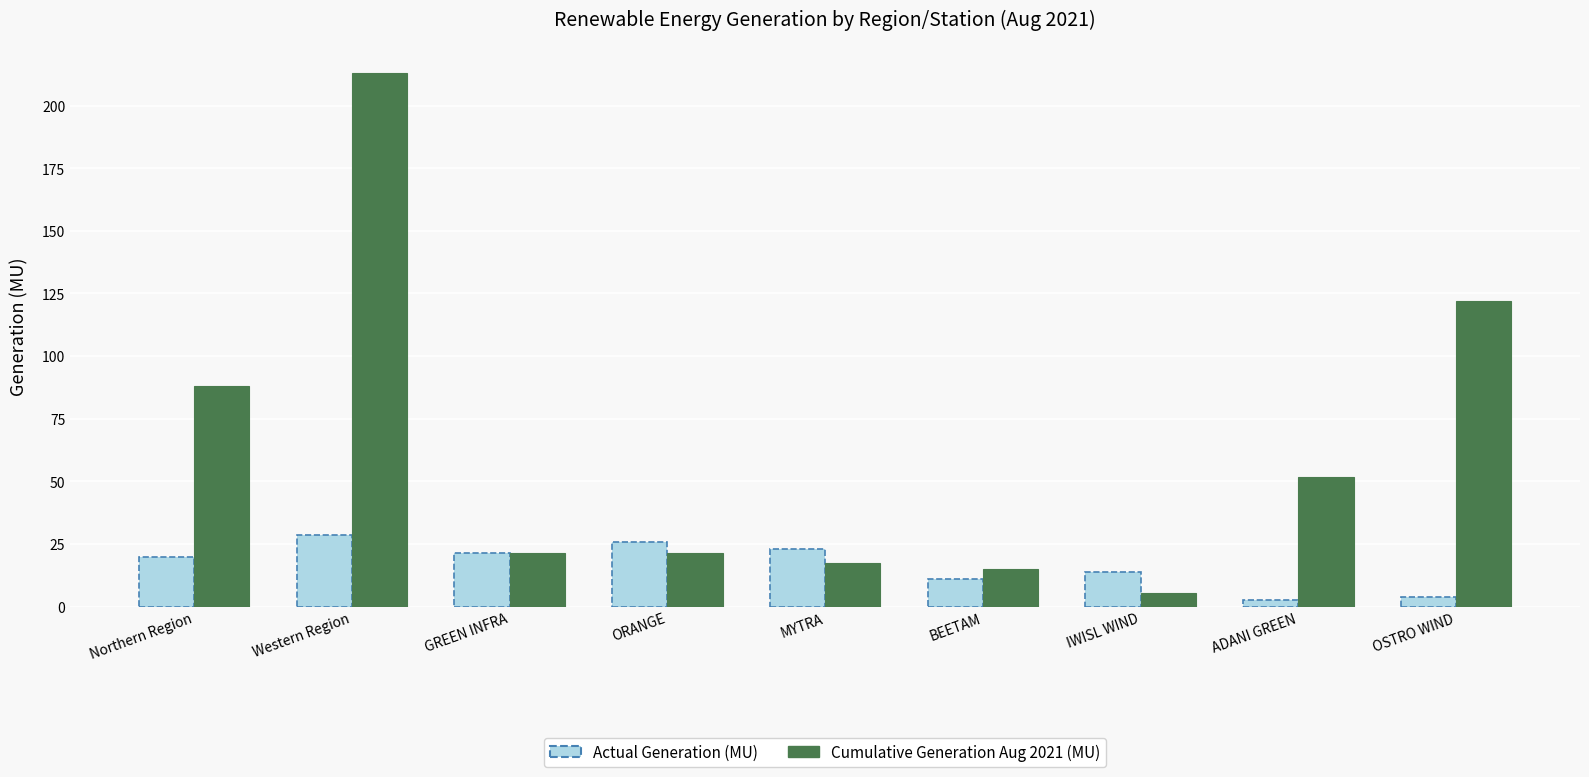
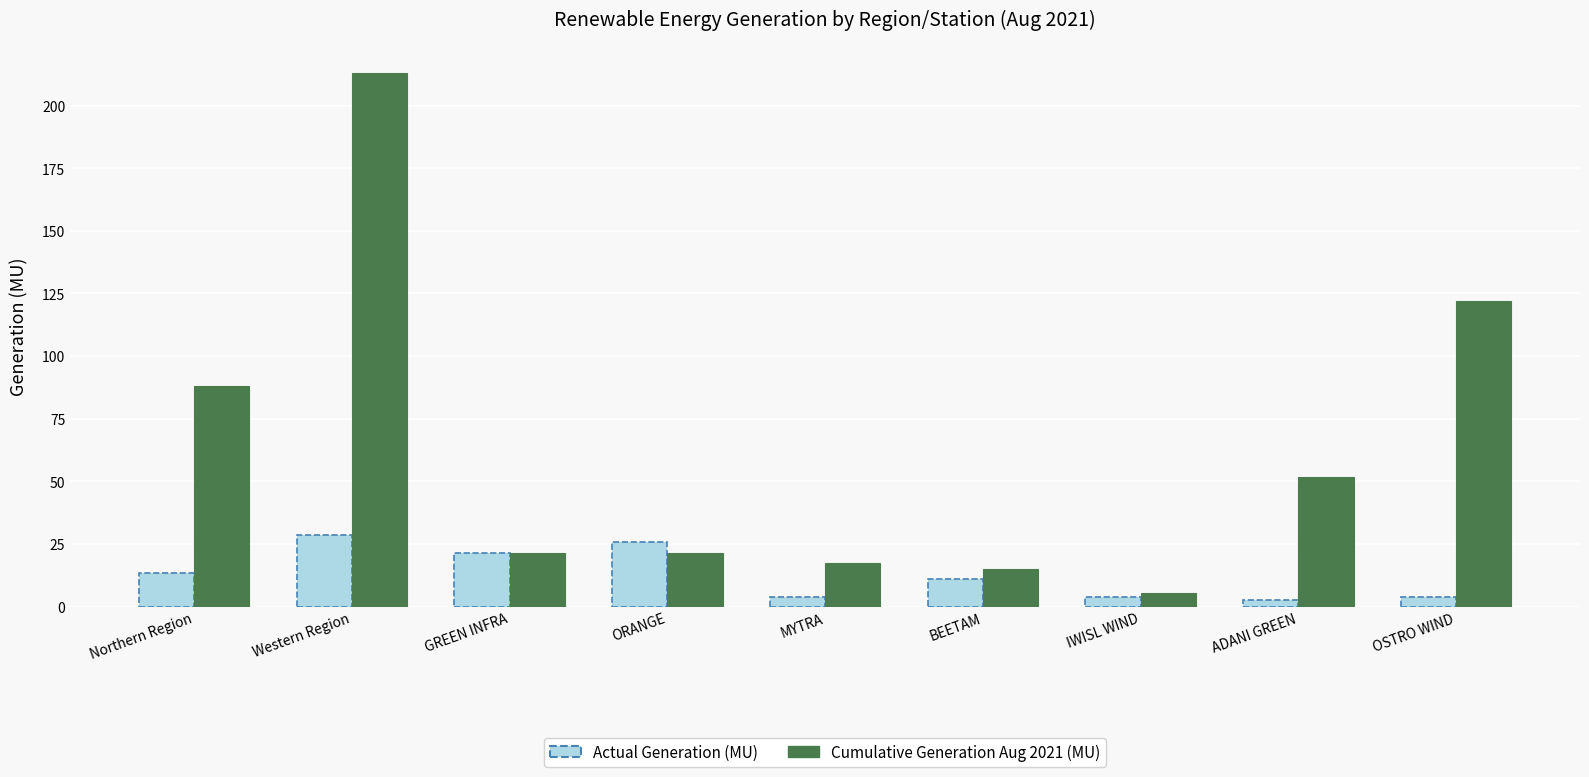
Actual Generation (MU), Northern Region: 20 -> 13
Actual Generation (MU), MYTRA: 23 -> 4
Actual Generation (MU), IWISL WIND: 14 -> 4
